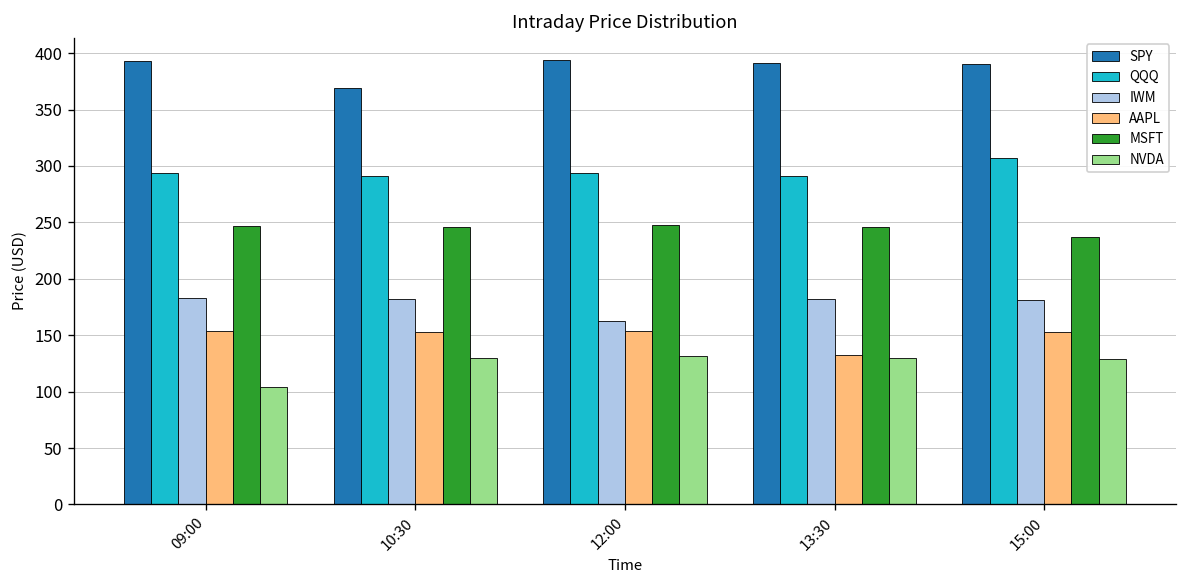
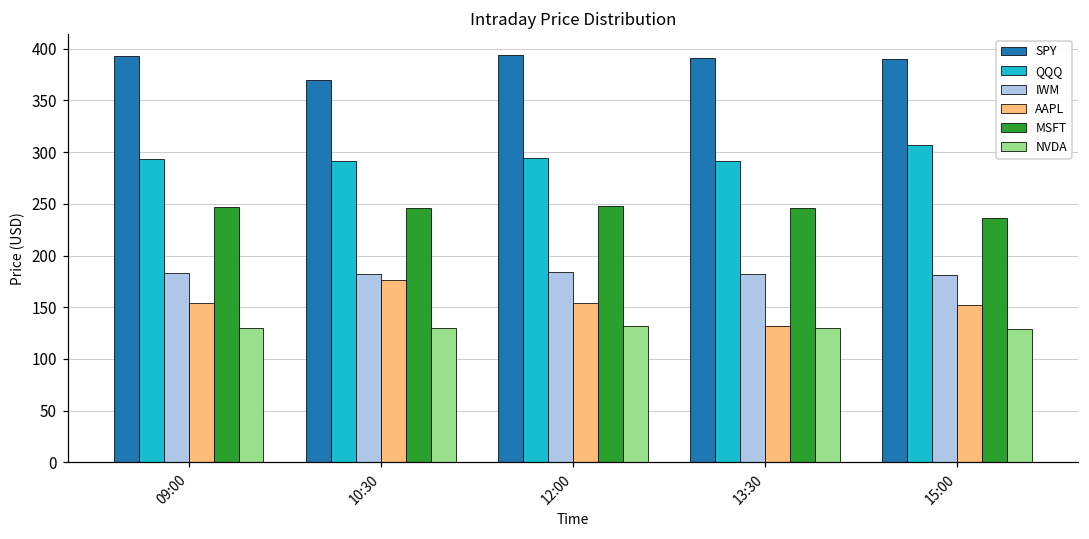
NVDA, 09:00: 100 -> 130
AAPL, 10:30: 150 -> 180
IWM, 12:00: 160 -> 180
